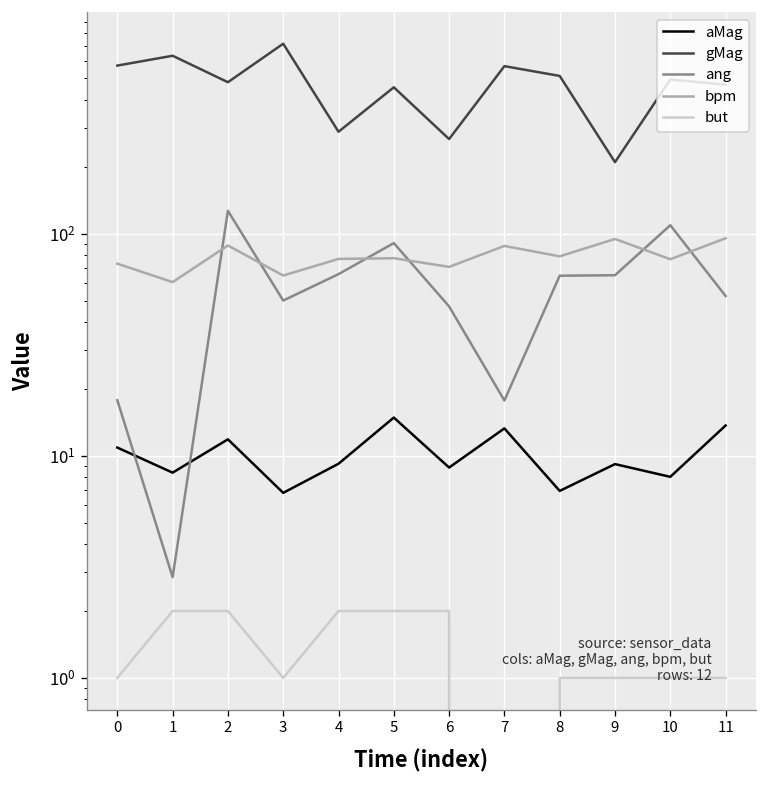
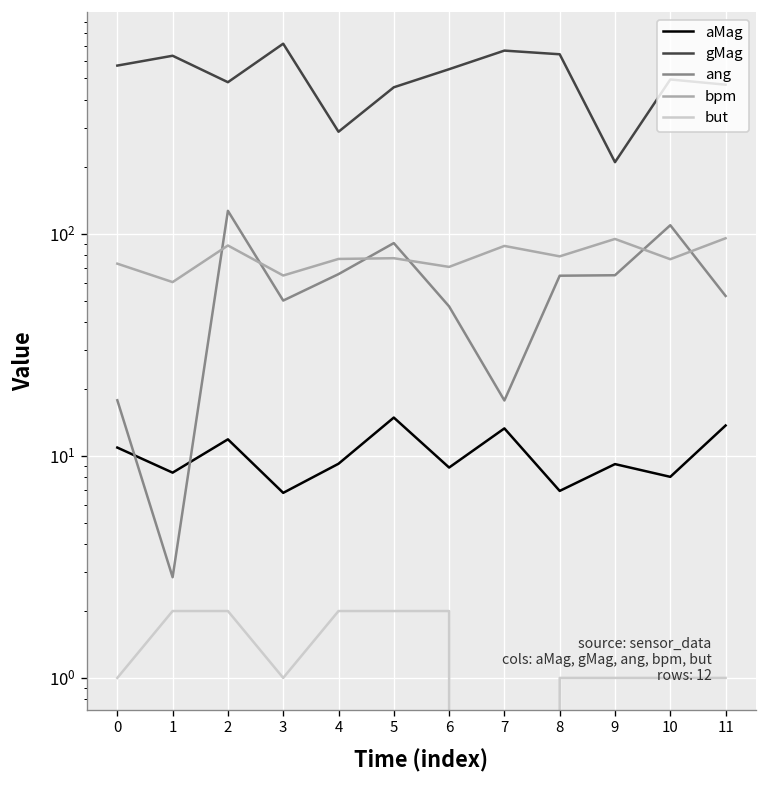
gMag, 6: 270 -> 550
gMag, 7: 570 -> 670
gMag, 8: 510 -> 640
